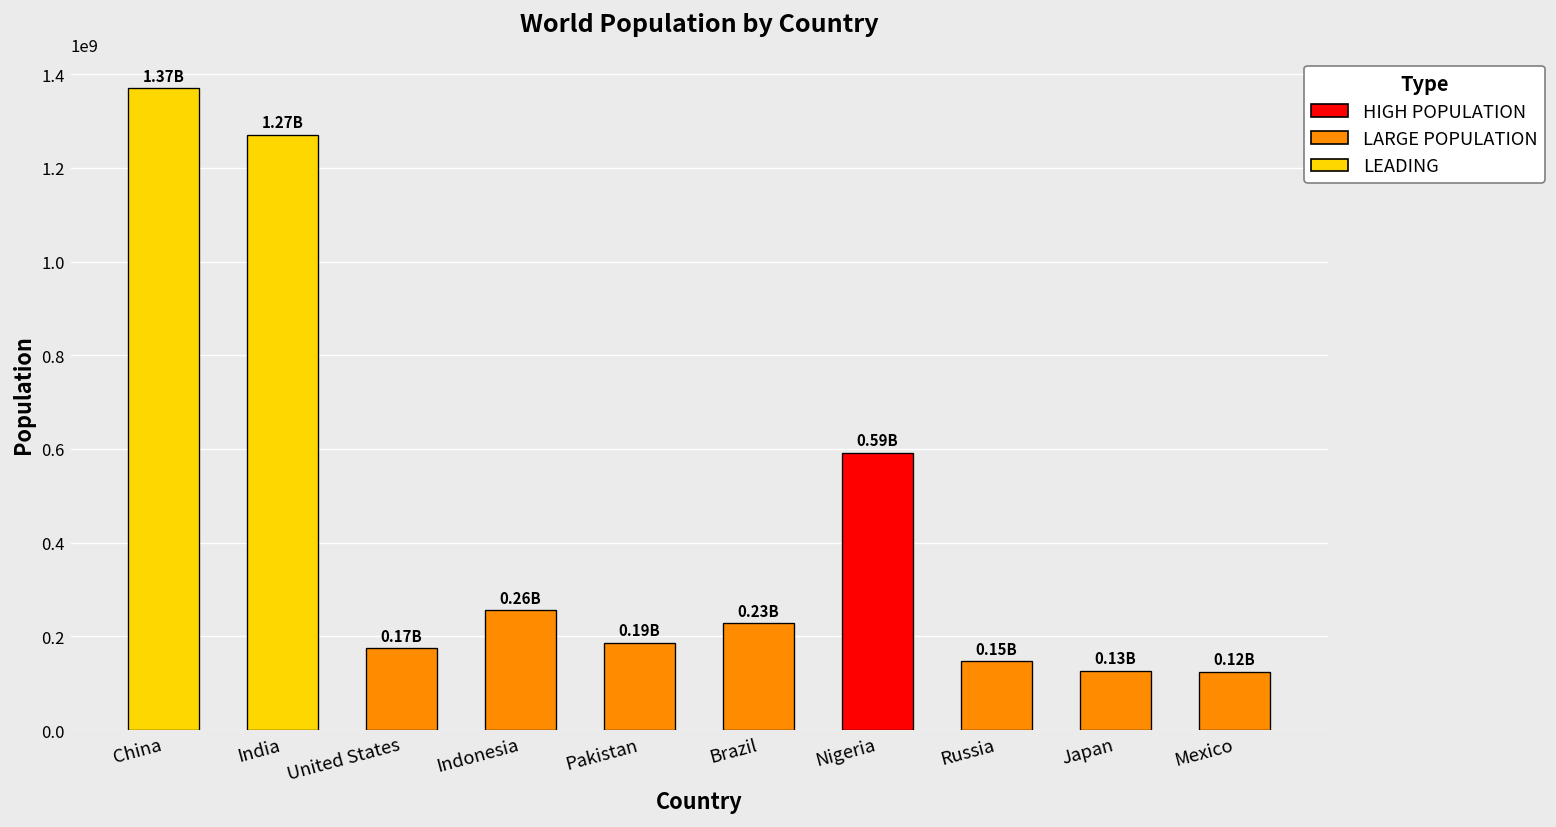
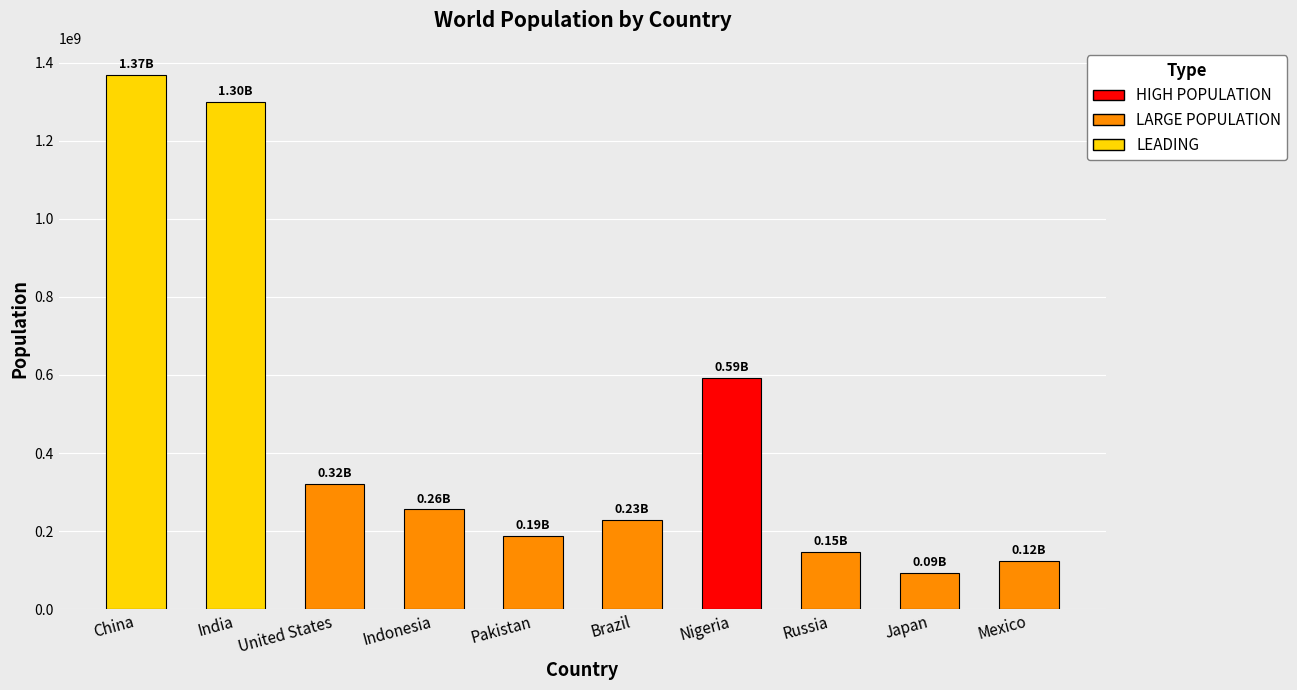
India: 1.27B -> 1.30B
United States: 0.17B -> 0.32B
Japan: 0.13B -> 0.09B
